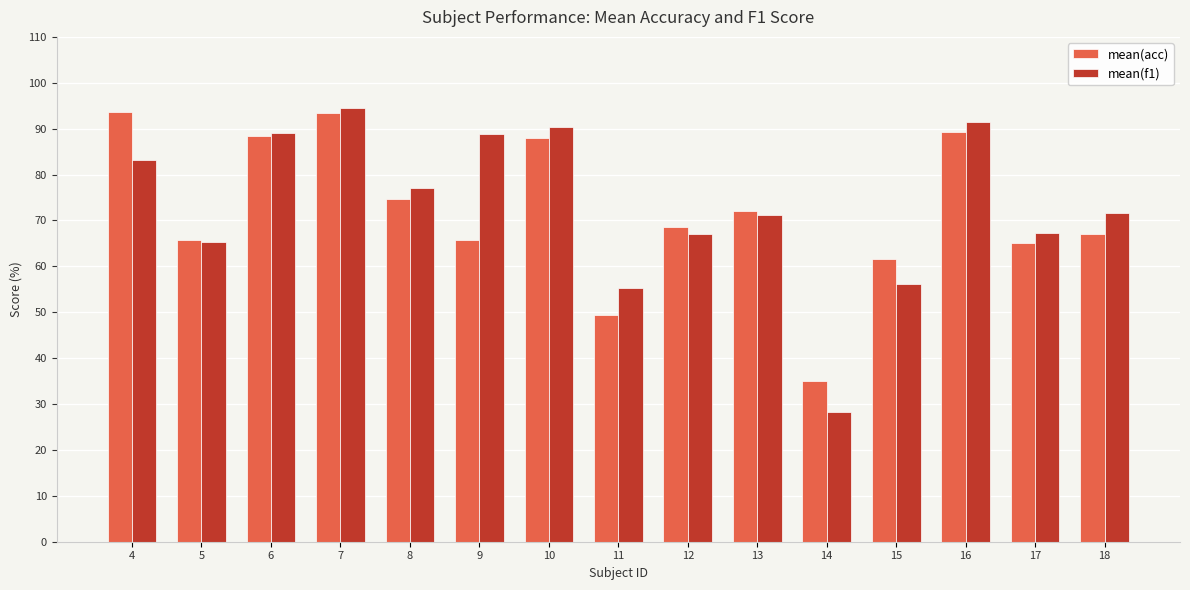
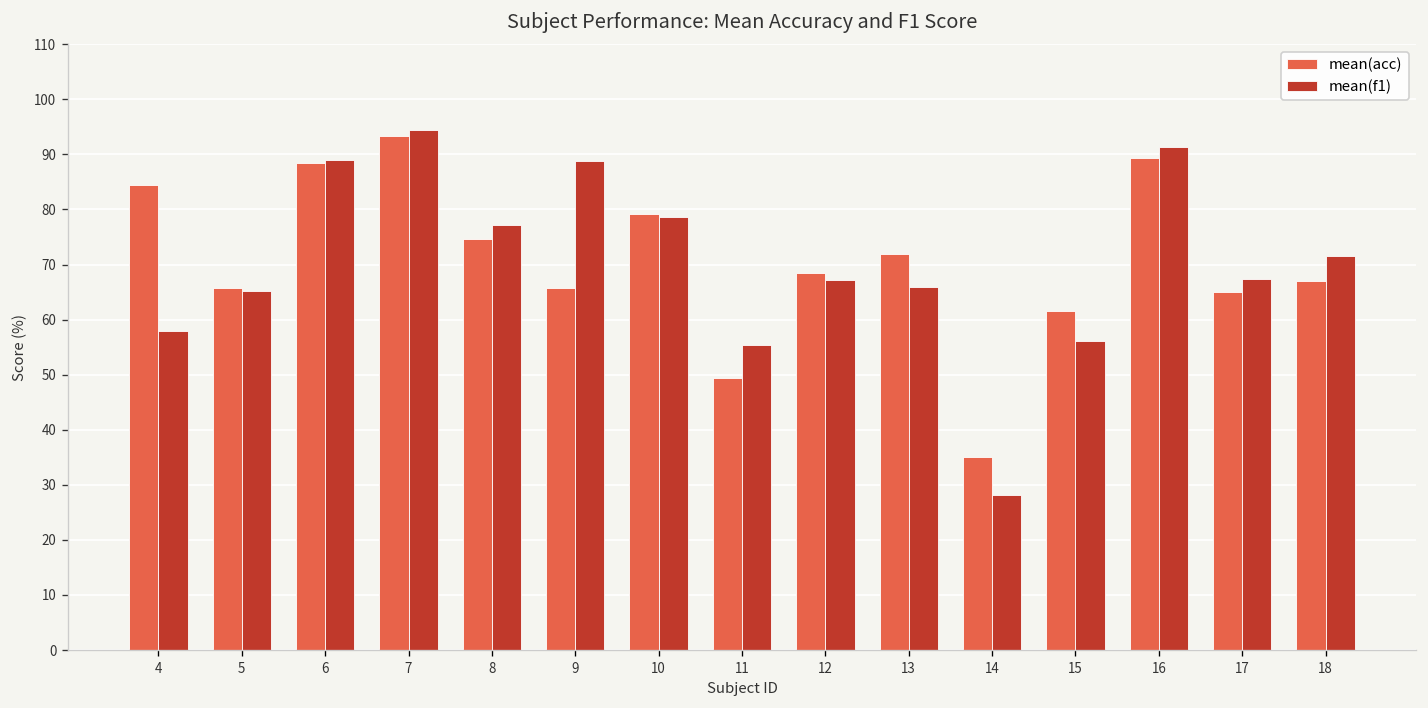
mean(acc), 4: 94 -> 85
mean(f1), 4: 83 -> 58
mean(acc), 10: 88 -> 79
mean(f1), 10: 90 -> 79
mean(f1), 13: 71 -> 66
